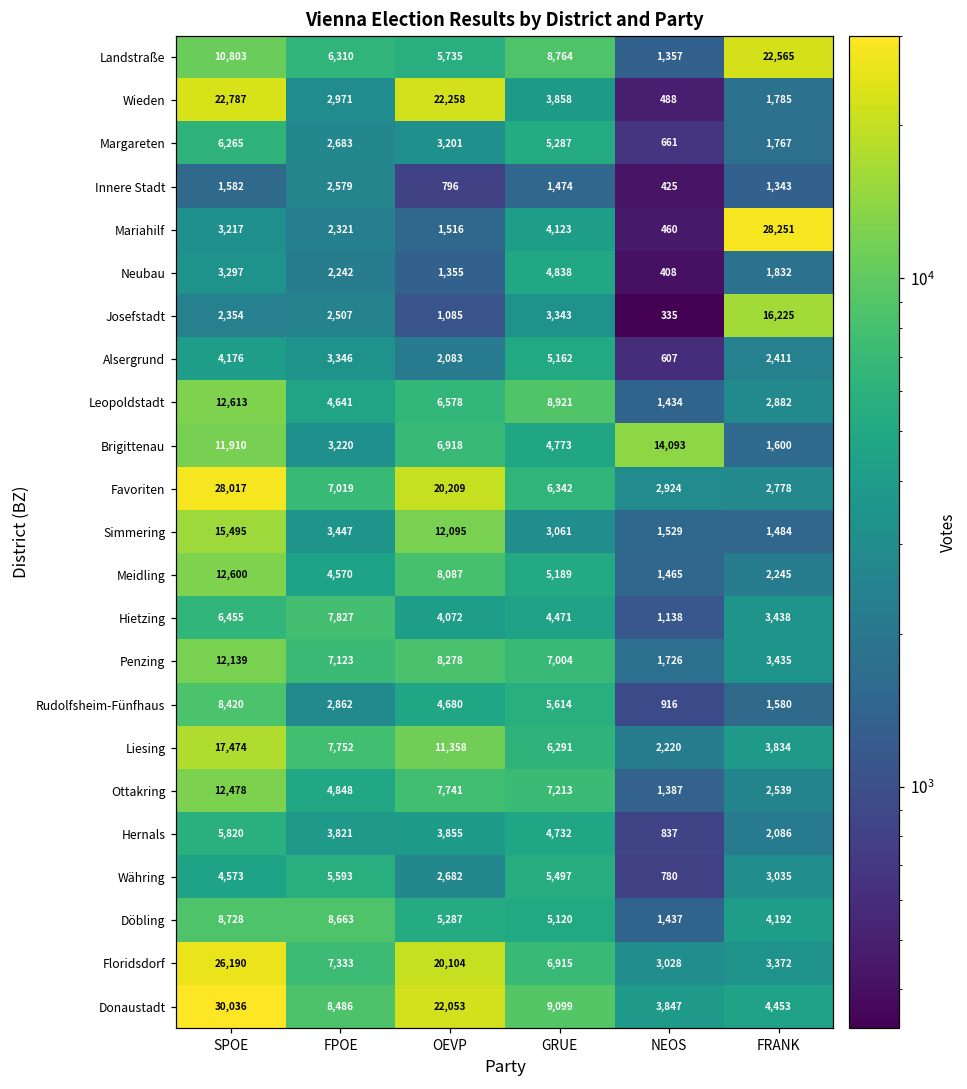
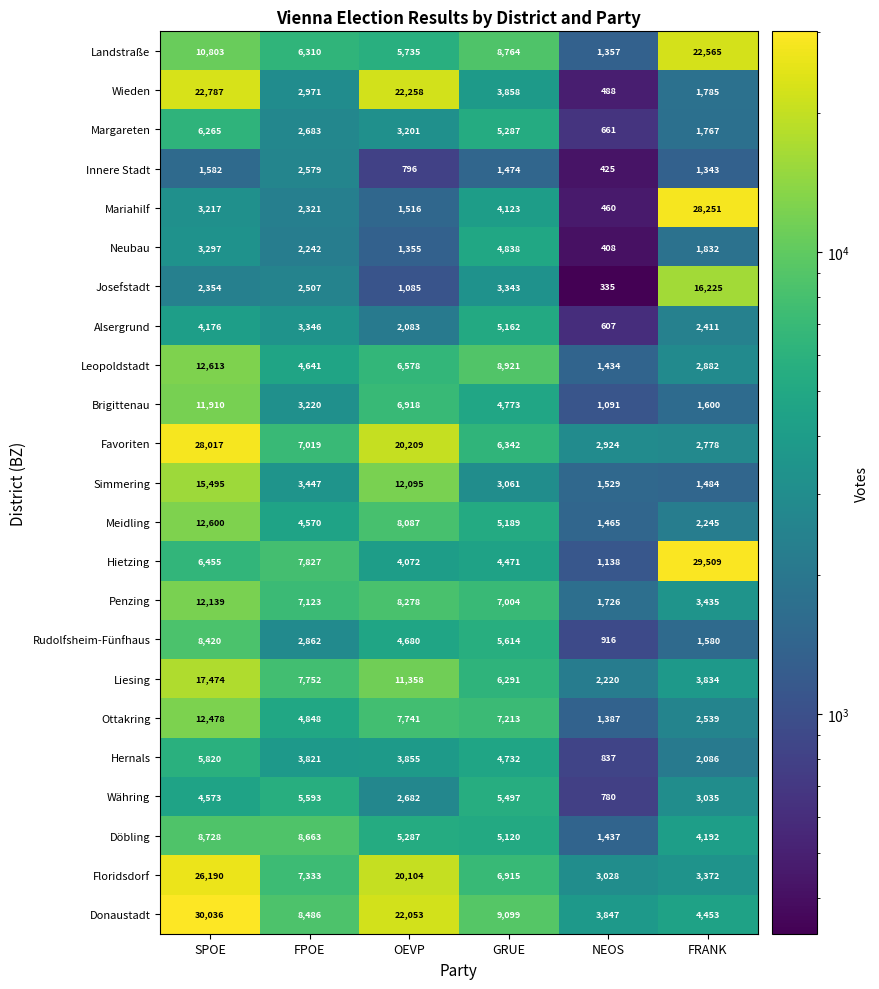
Brigittenau, NEOS: 14,093 -> 1,091
Hietzing, FRANK: 3,438 -> 29,509
